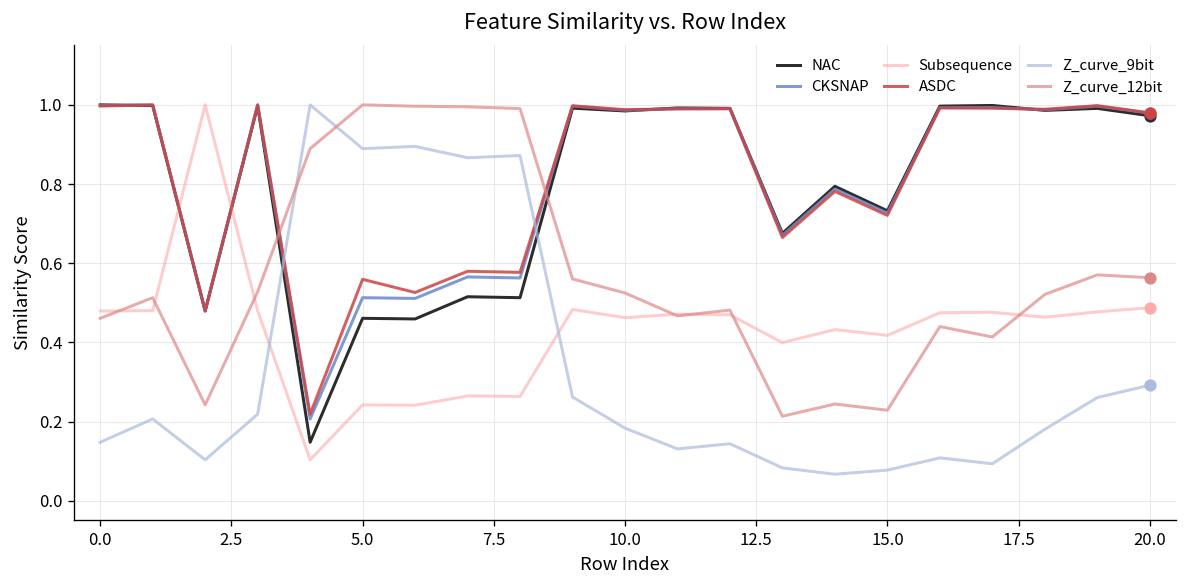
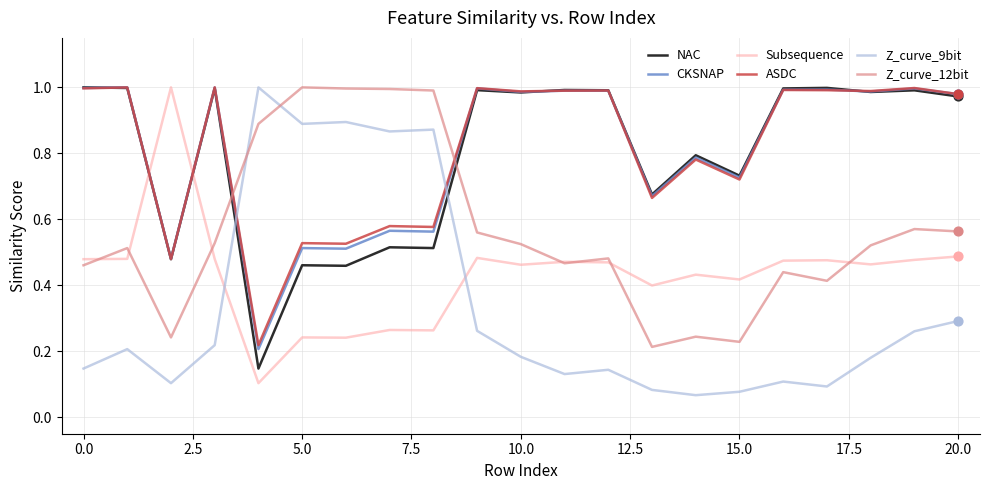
ASDC, 5.0: 0.56 -> 0.53
